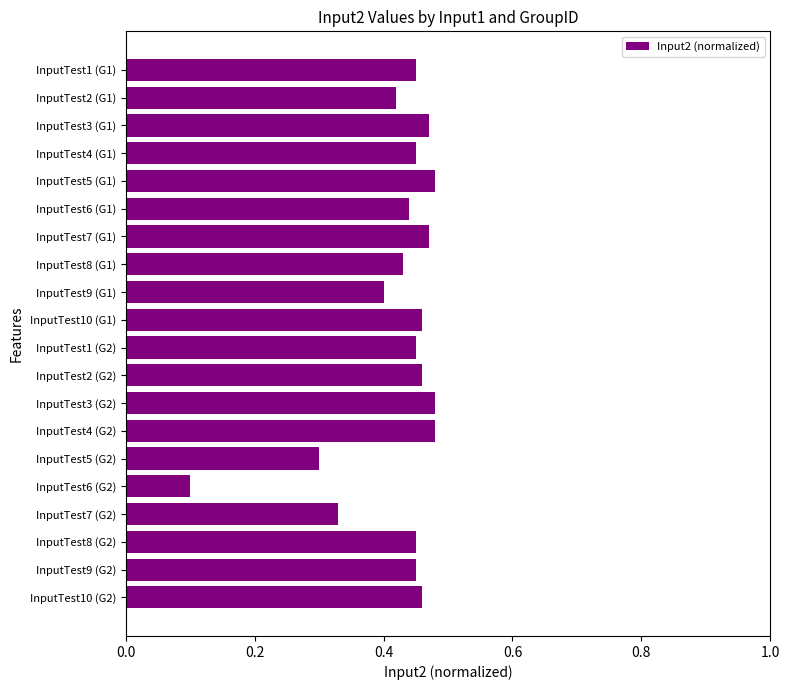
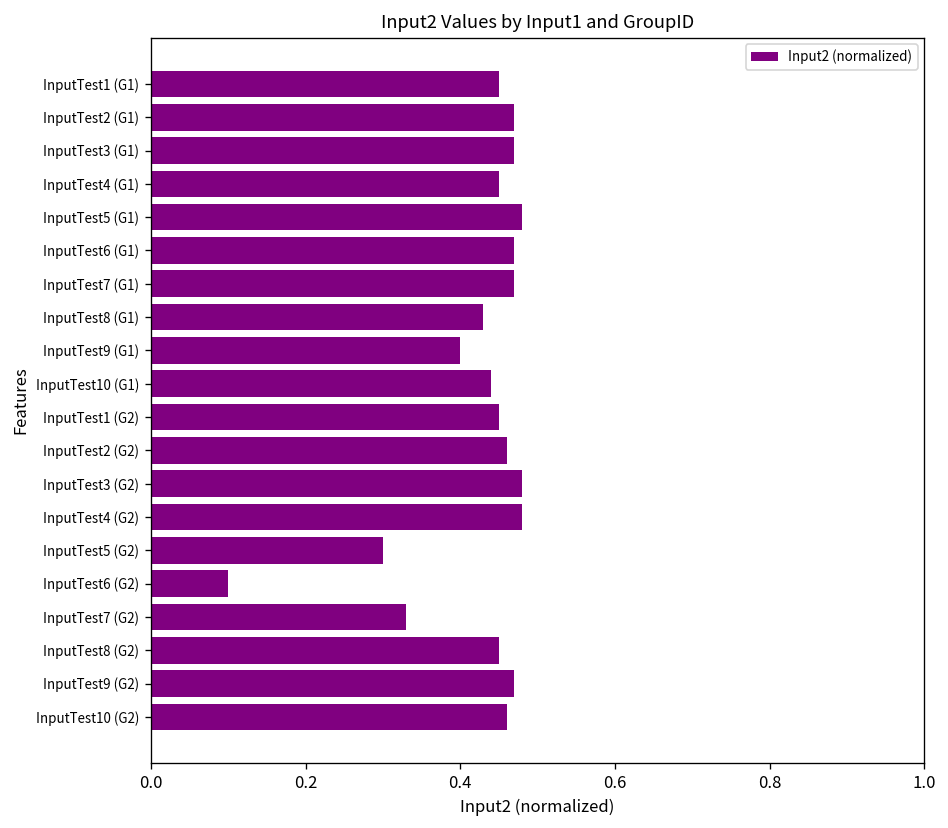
InputTest2 (G1): 0.42 -> 0.47
InputTest6 (G1): 0.44 -> 0.47
InputTest10 (G1): 0.46 -> 0.44
InputTest9 (G2): 0.45 -> 0.47
